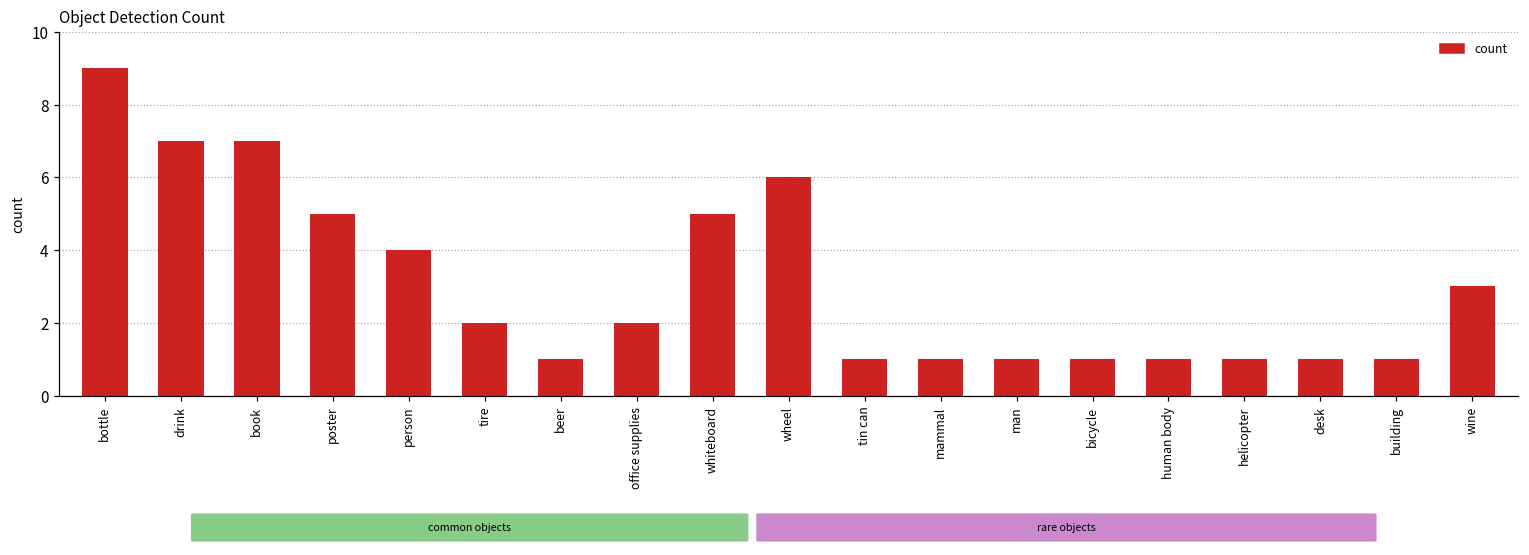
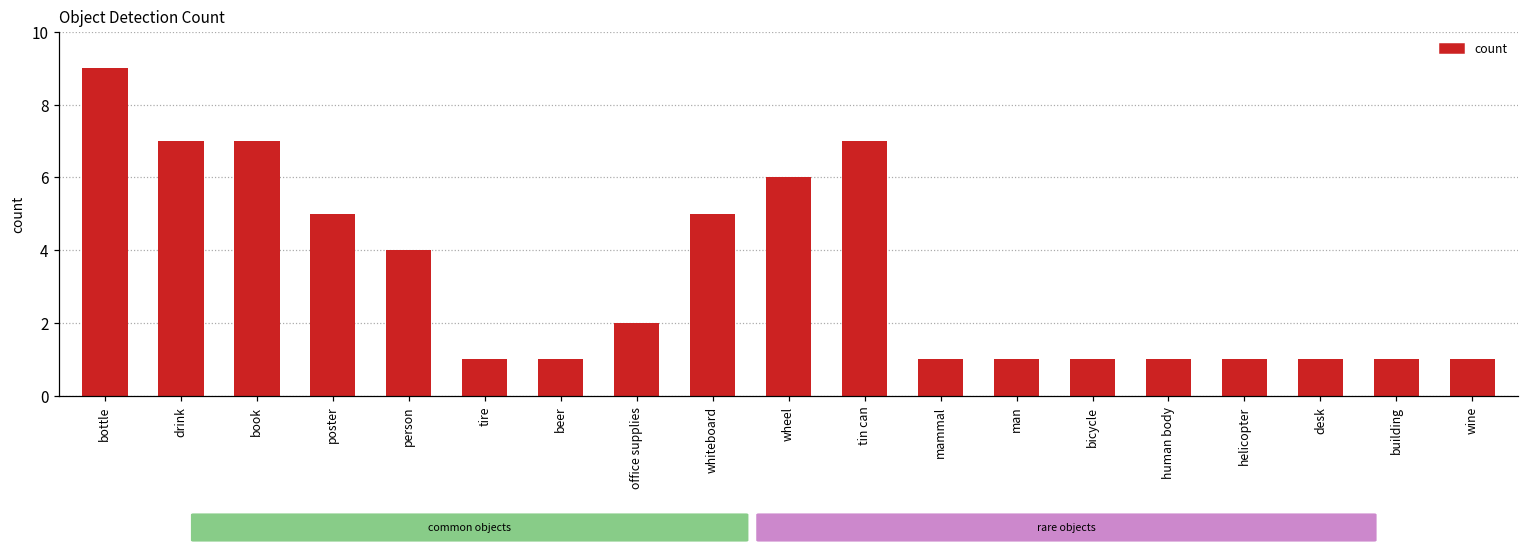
tire: 2 -> 1
tin can: 1 -> 7
wine: 3 -> 1
